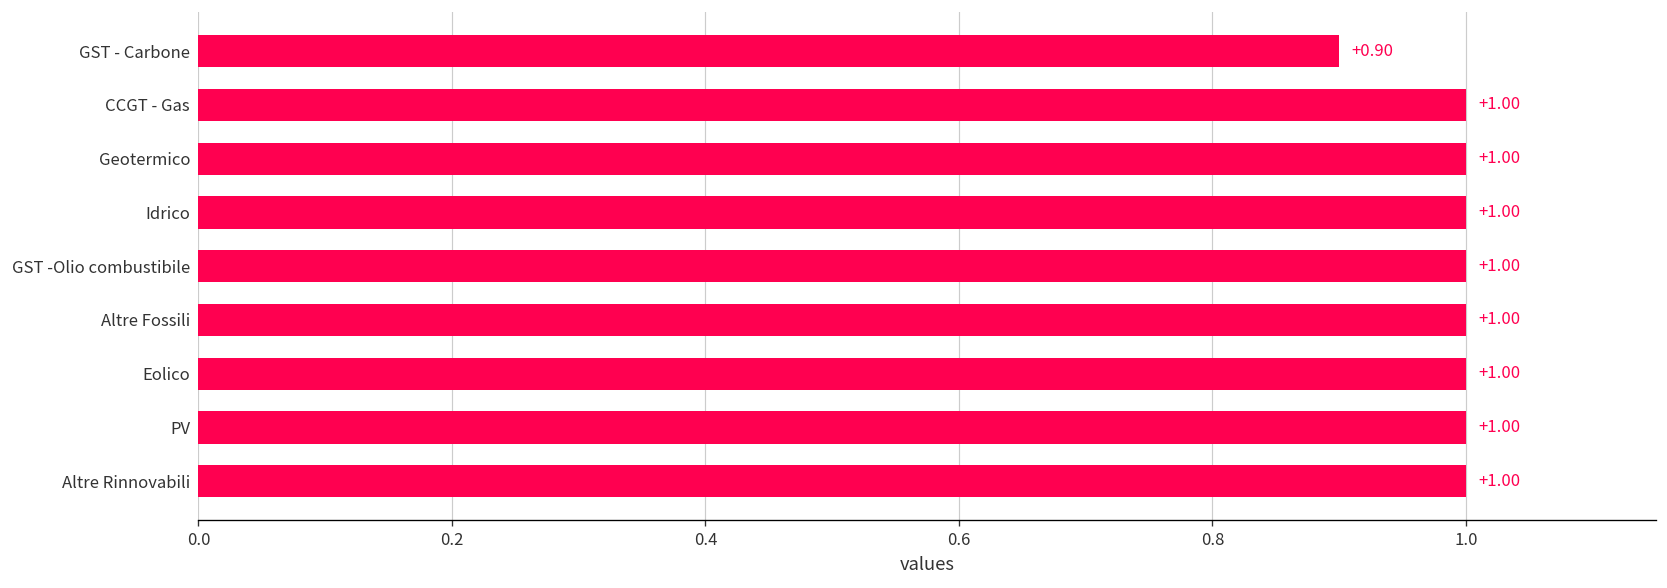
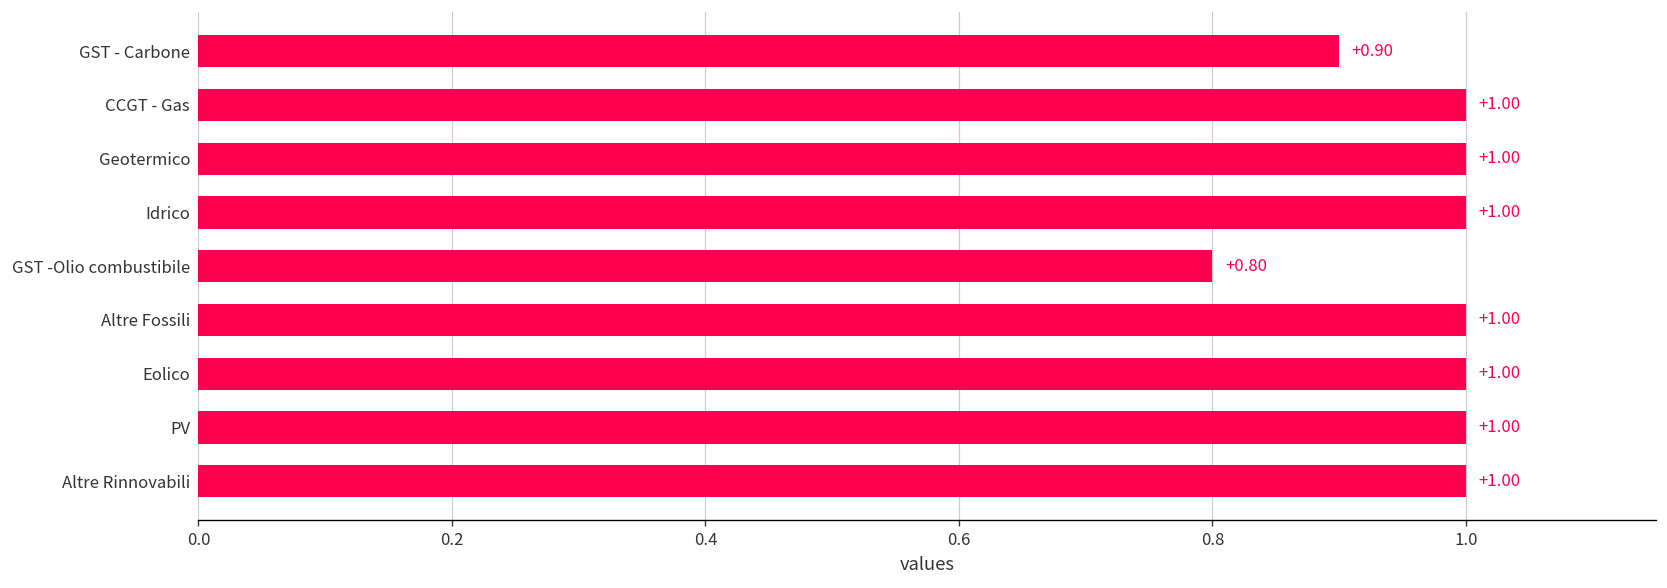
GST -Olio combustibile: +1.00 -> +0.80
